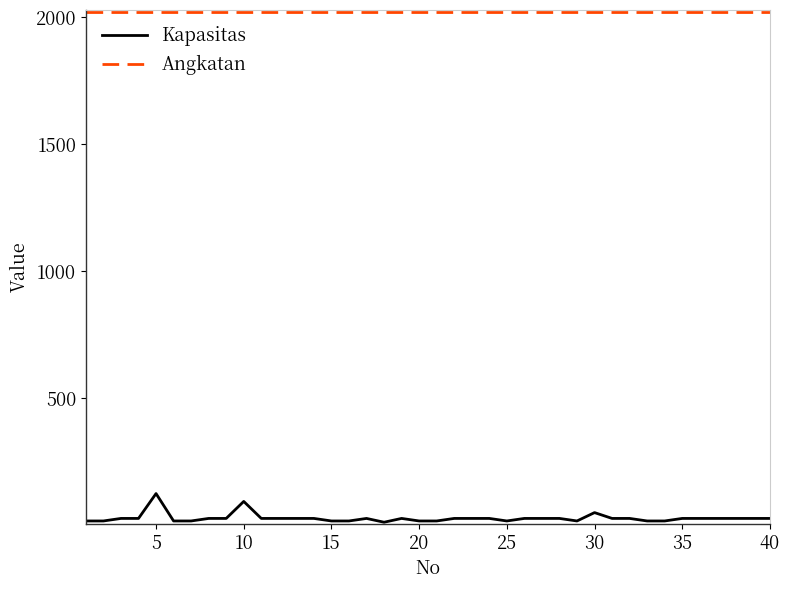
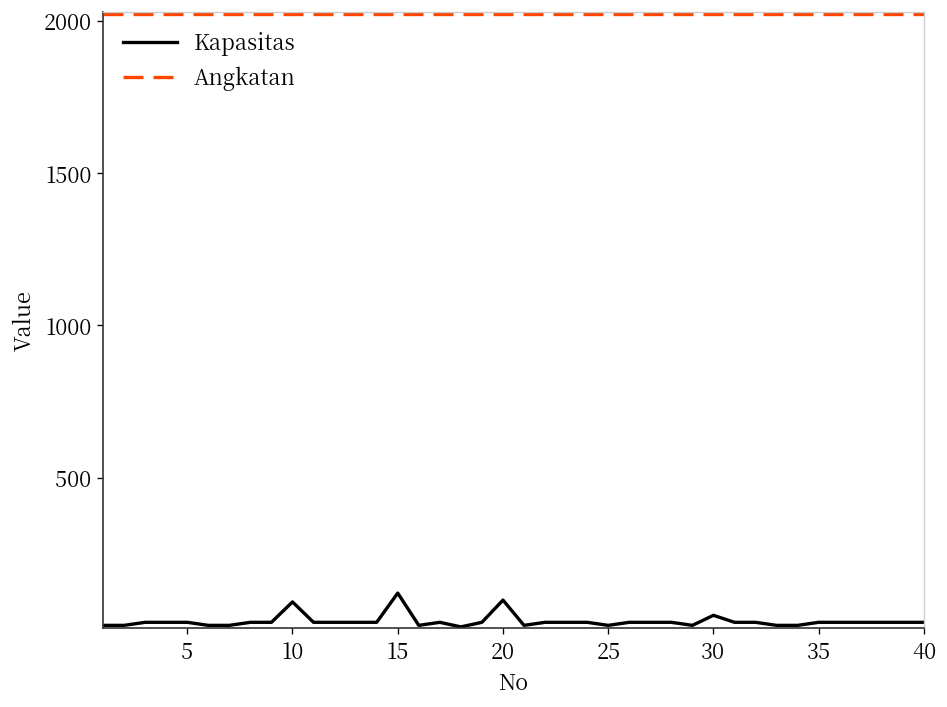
Kapasitas, 5: 120 -> 30
Kapasitas, 15: 20 -> 120
Kapasitas, 20: 20 -> 100
